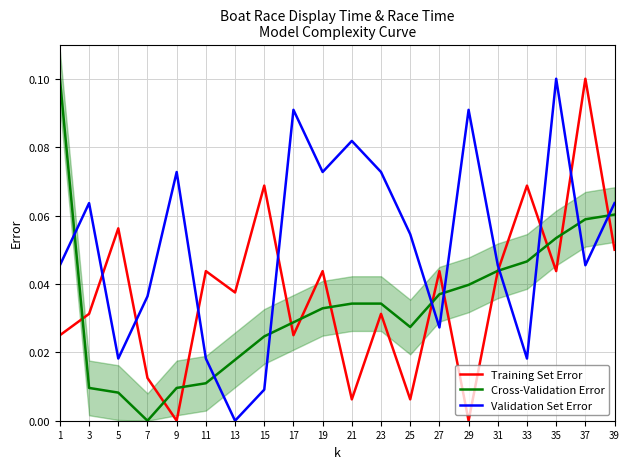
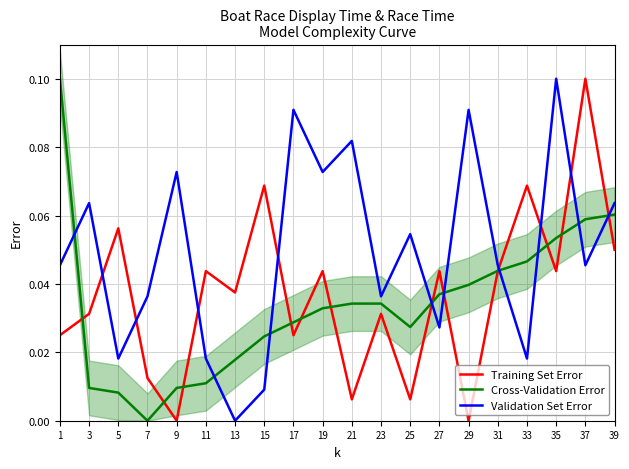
Validation Set Error, 23: 0.073 -> 0.036
